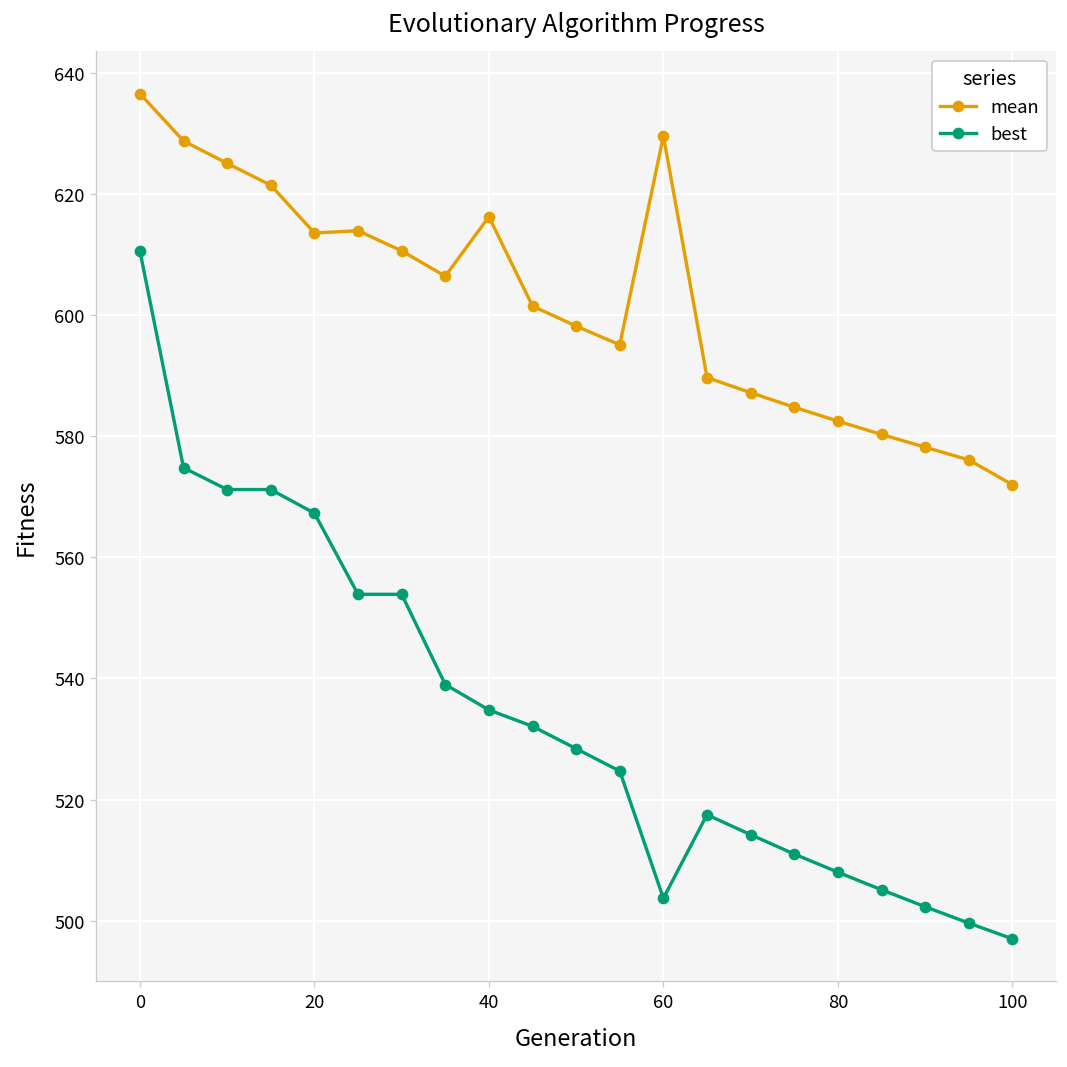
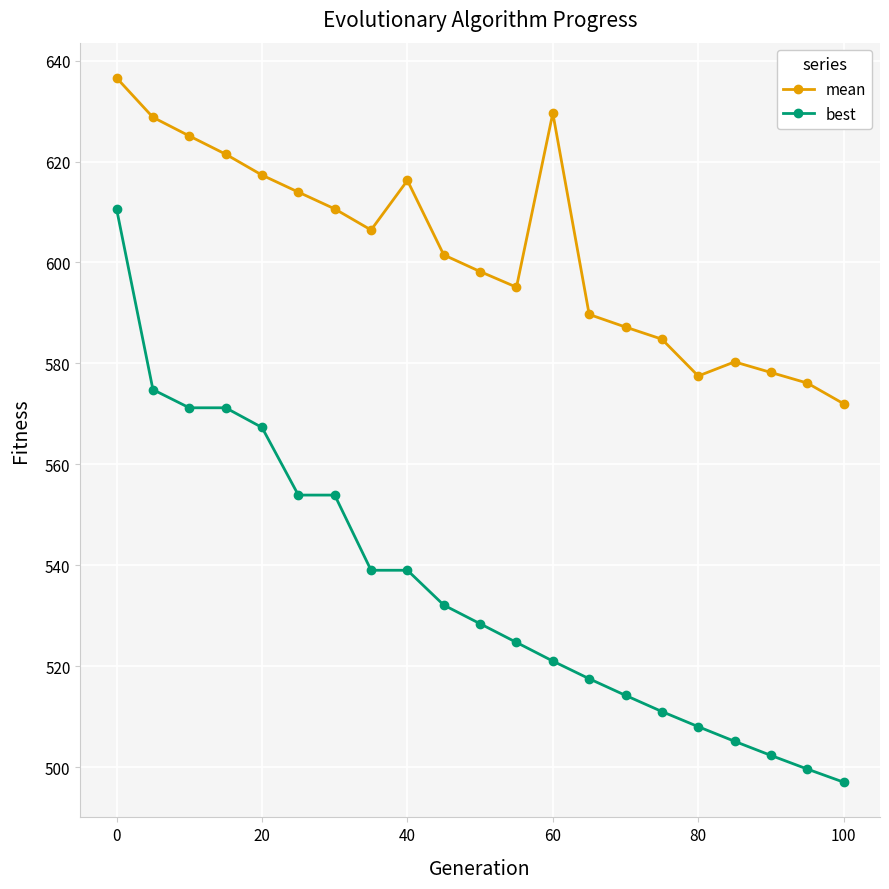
mean, 20: 614 -> 617
best, 40: 535 -> 539
best, 60: 504 -> 521
mean, 80: 583 -> 578
